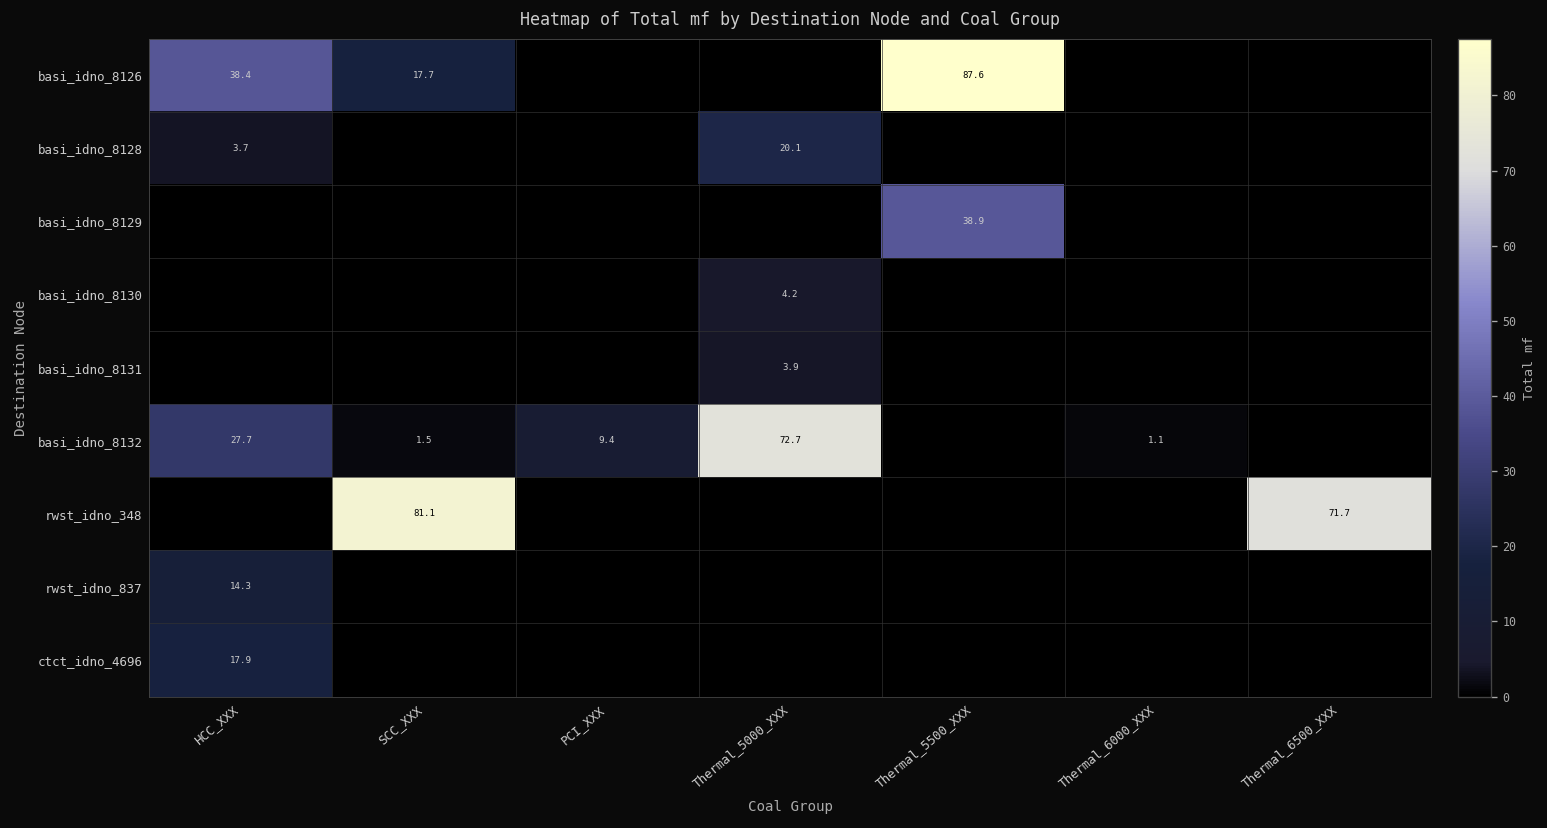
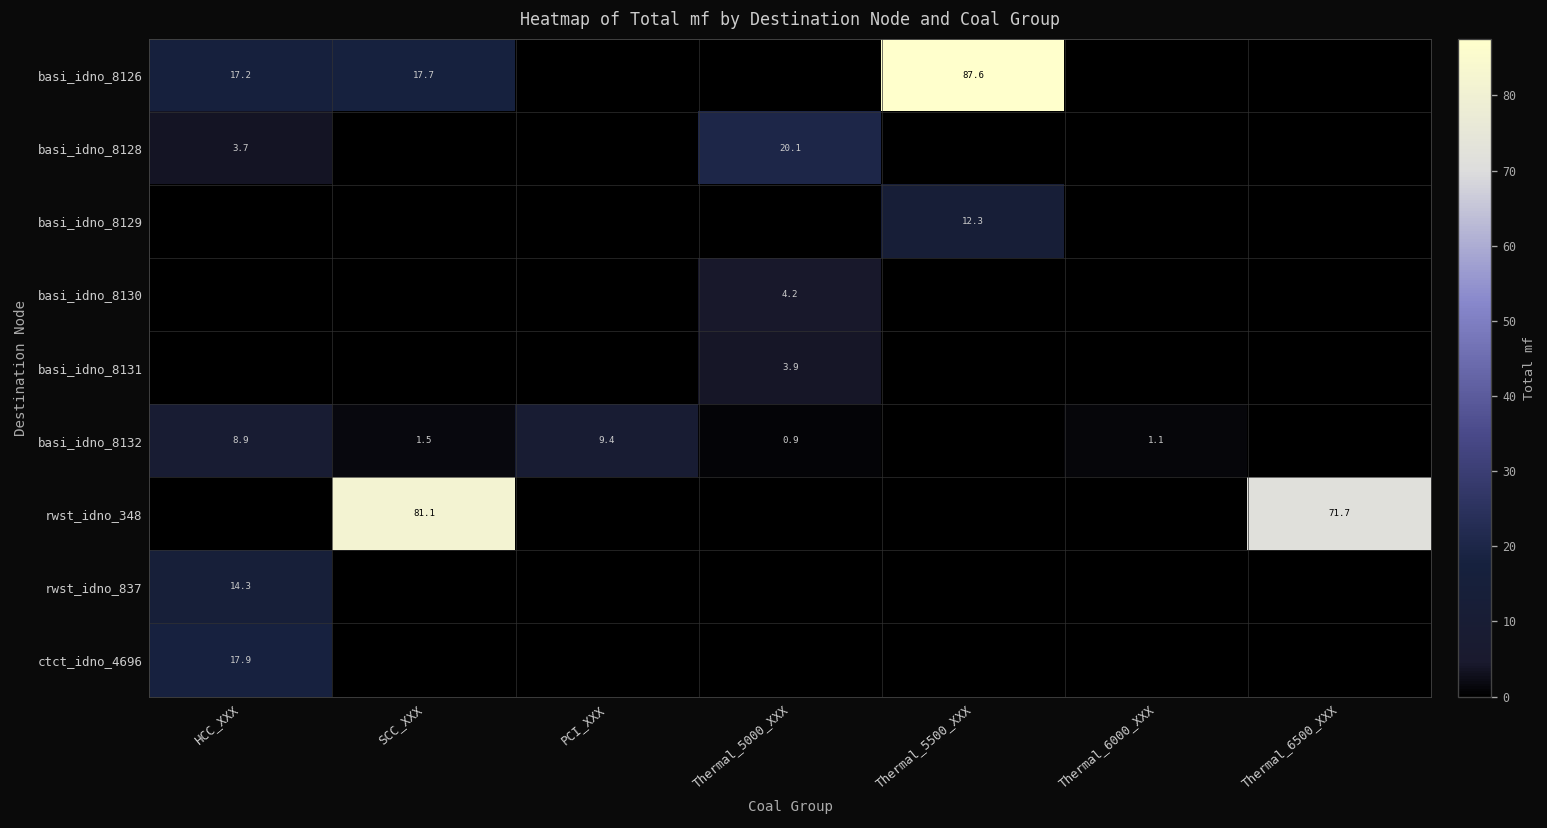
basi_idno_8126, HCC_XXX: 38.4 -> 17.2
basi_idno_8129, Thermal_5500_XXX: 38.9 -> 12.3
basi_idno_8132, HCC_XXX: 27.7 -> 8.9
basi_idno_8132, Thermal_5000_XXX: 72.7 -> 0.9
